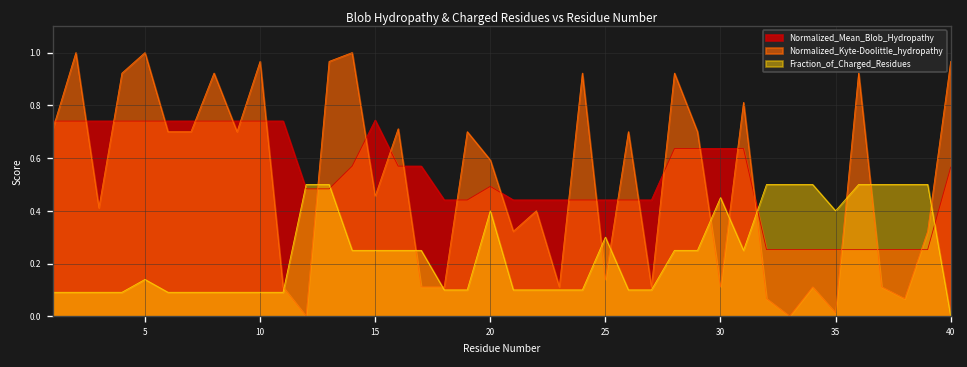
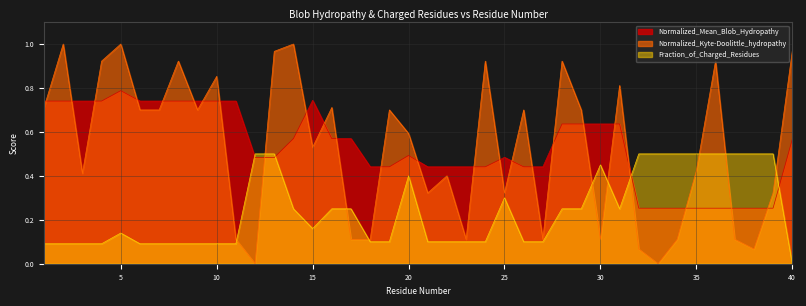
Normalized_Mean_Blob_Hydropathy, 5: 0.74 -> 0.79
Normalized_Kyte-Doolittle_hydropathy, 10: 0.97 -> 0.85
Normalized_Kyte-Doolittle_hydropathy, 15: 0.46 -> 0.53
Fraction_of_Charged_Residues, 15: 0.25 -> 0.16
Normalized_Mean_Blob_Hydropathy, 25: 0.44 -> 0.48
Normalized_Kyte-Doolittle_hydropathy, 25: 0.14 -> 0.32
Normalized_Kyte-Doolittle_hydropathy, 35: 0.01 -> 0.42
Fraction_of_Charged_Residues, 35: 0.4 -> 0.5
